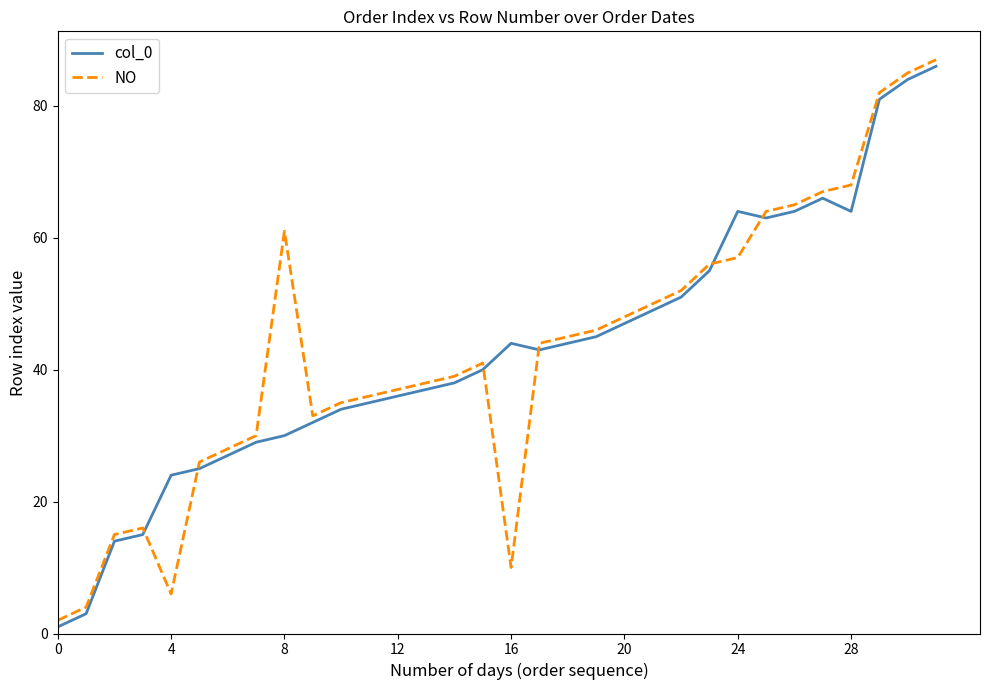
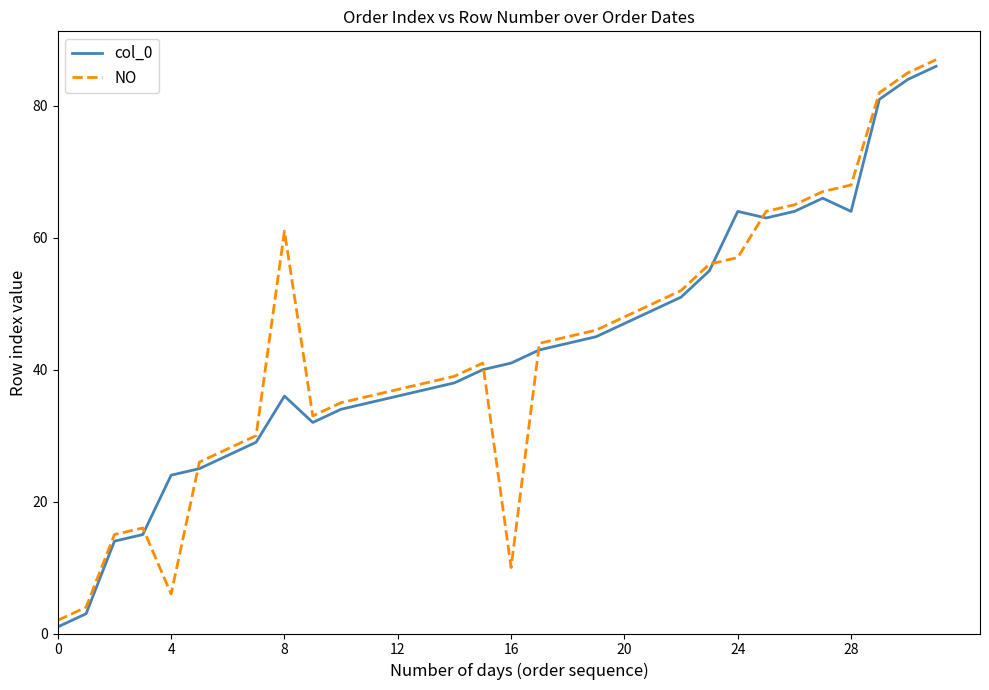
col_0, 8: 30 -> 36
col_0, 16: 44 -> 41
